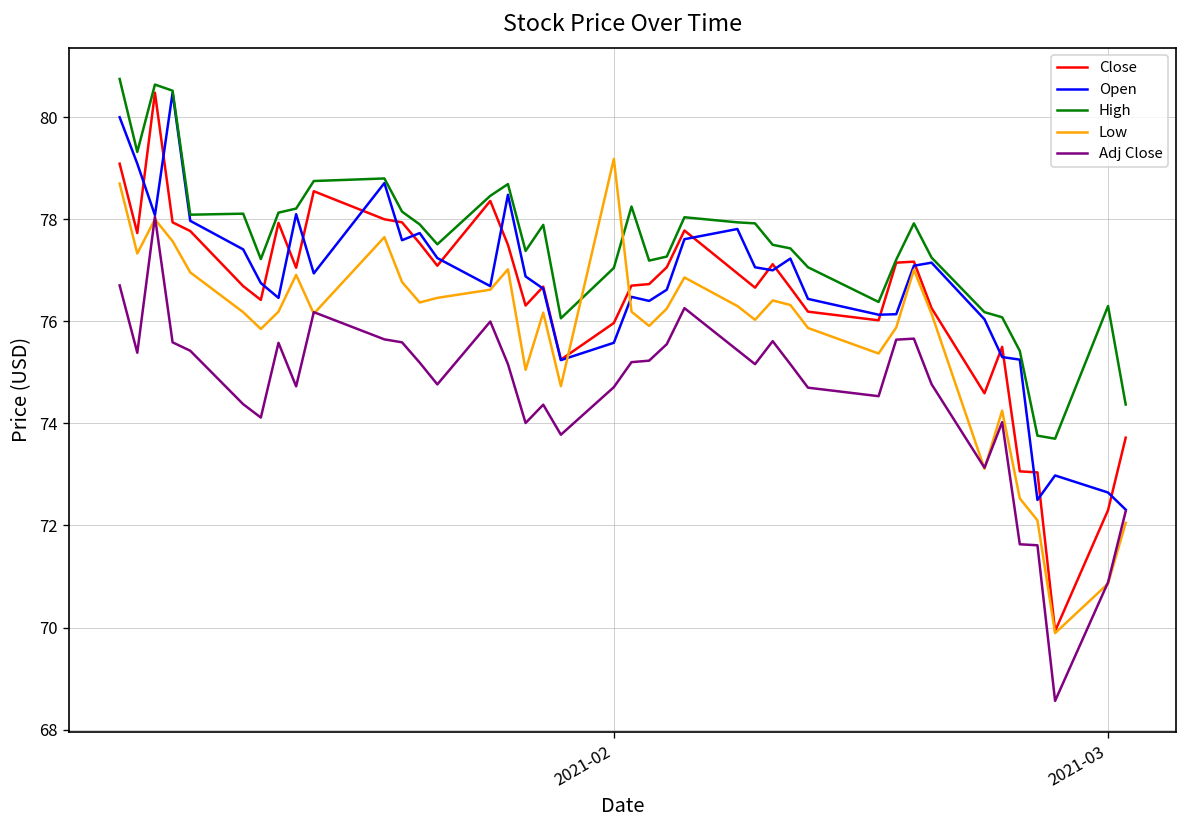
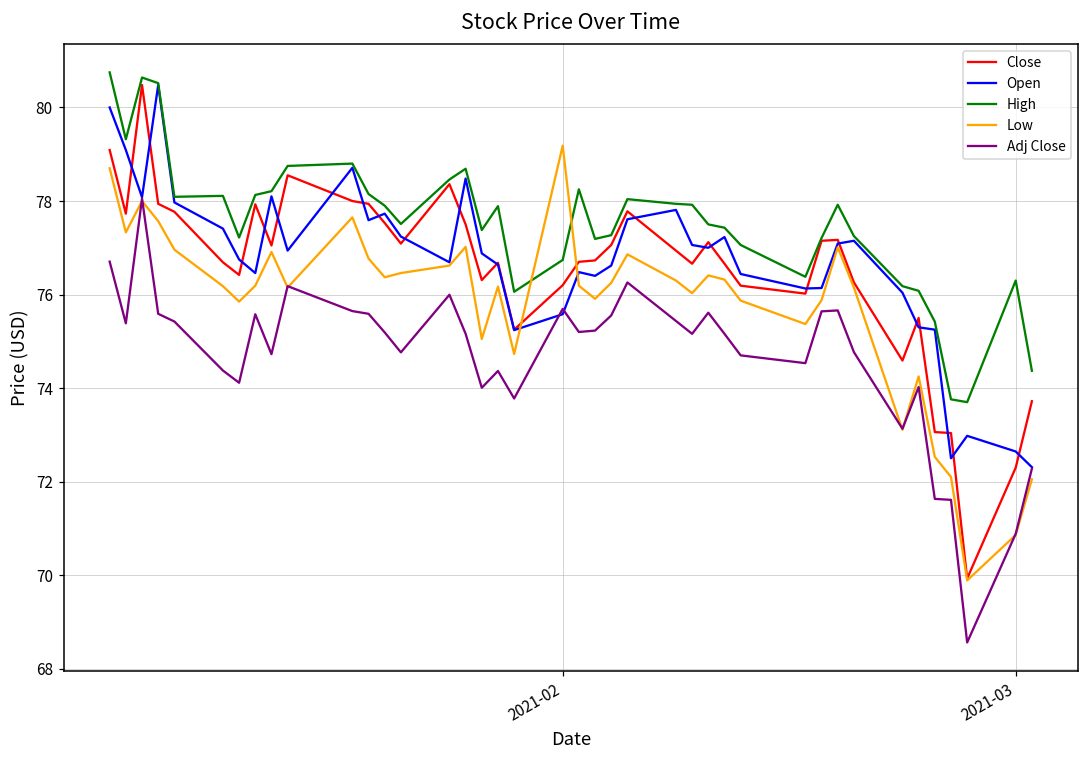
Close, 2021-02: 76.0 -> 76.2
High, 2021-02: 77.0 -> 76.7
Adj Close, 2021-02: 74.7 -> 75.7
